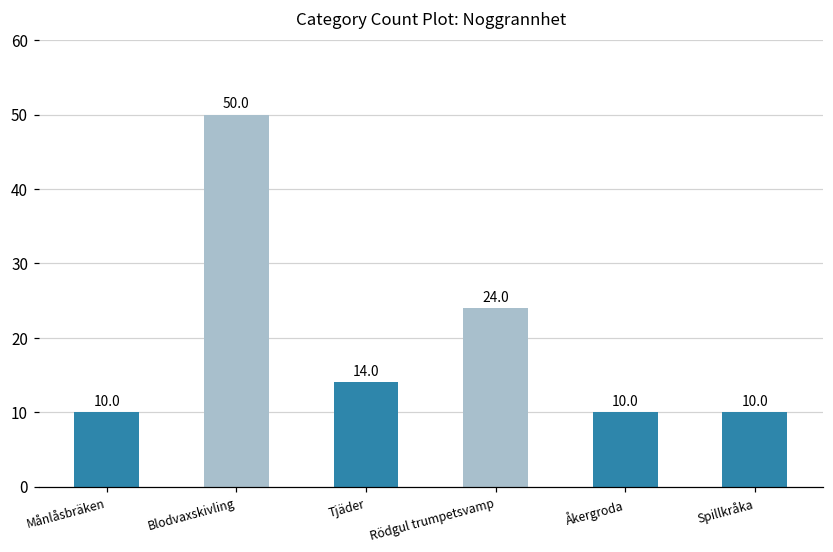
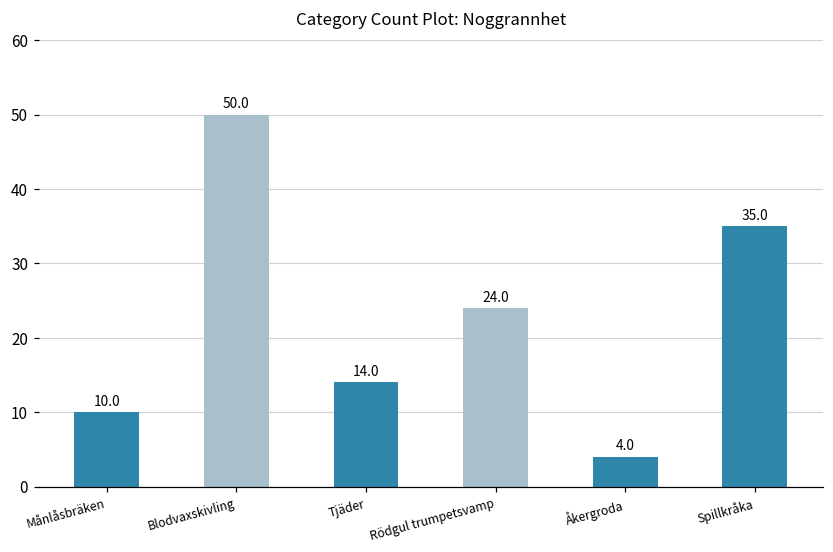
Åkergroda: 10.0 -> 4.0
Spillkråka: 10.0 -> 35.0
